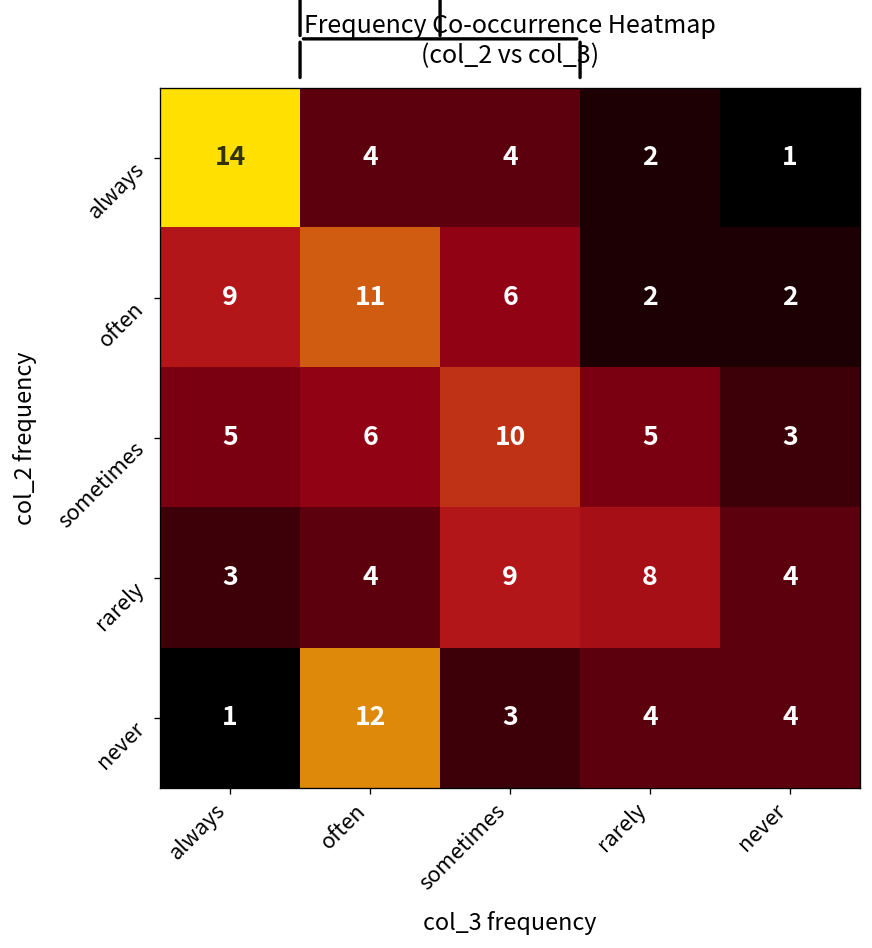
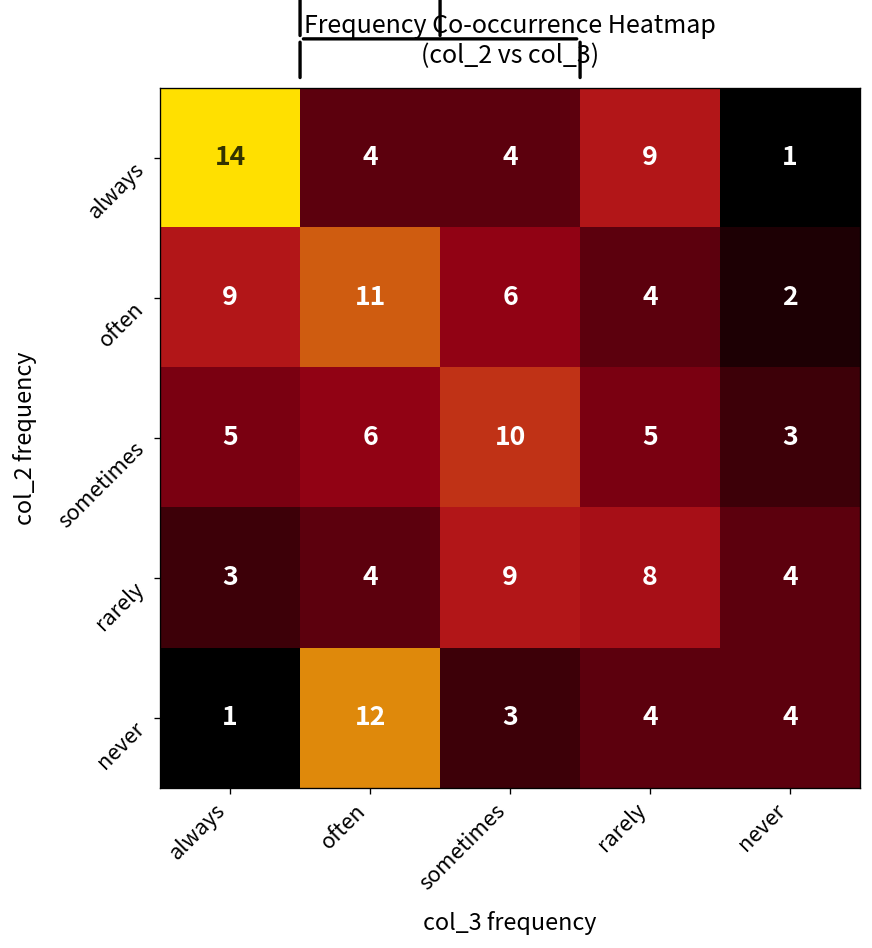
always, rarely: 2 -> 9
often, rarely: 2 -> 4
